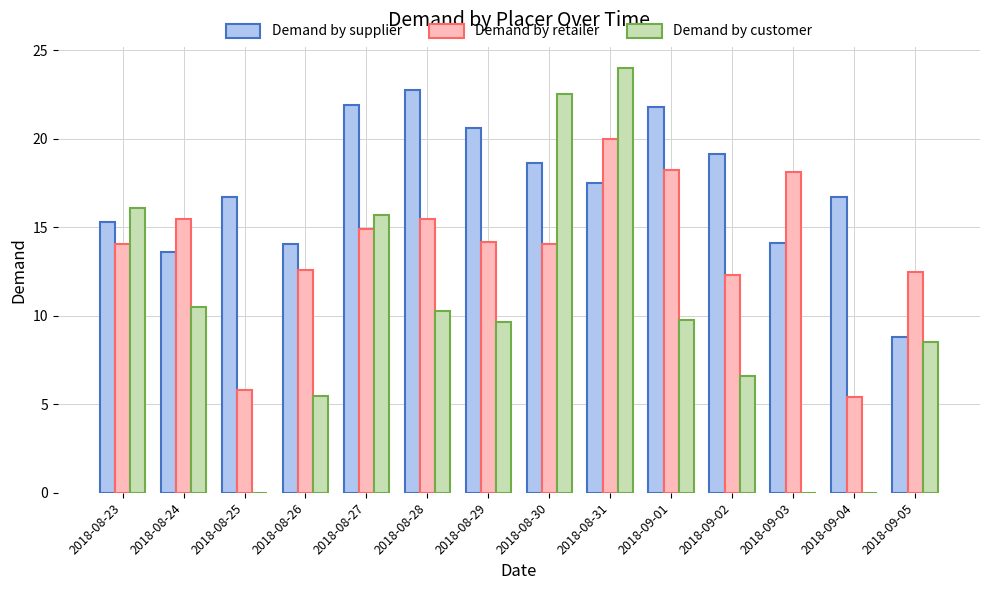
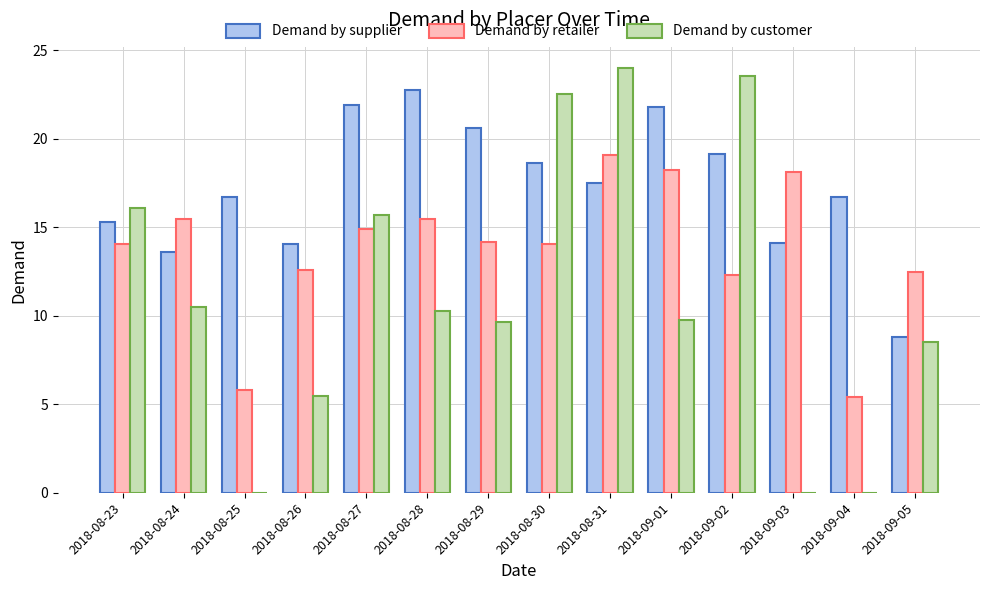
Demand by retailer, 2018-08-31: 20.0 -> 19.1
Demand by customer, 2018-09-02: 6.6 -> 23.5
